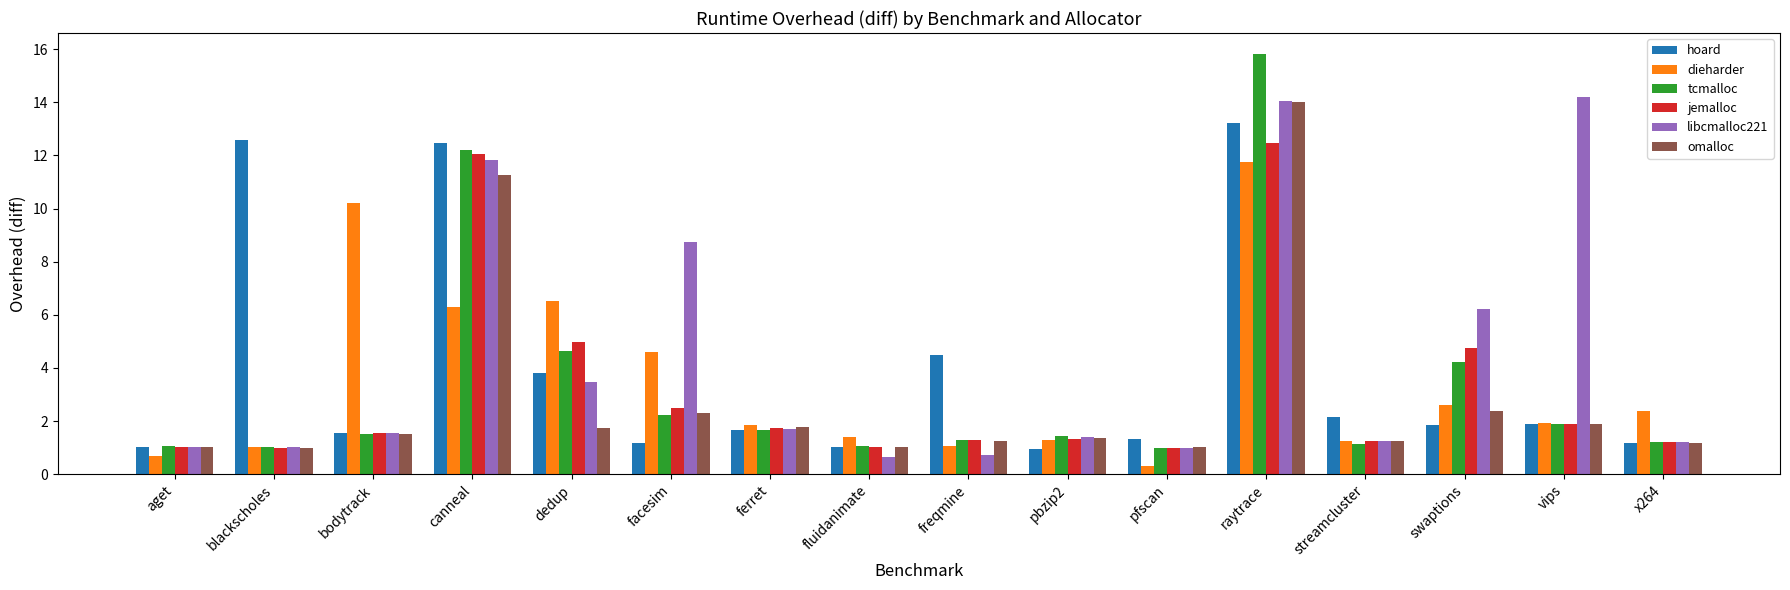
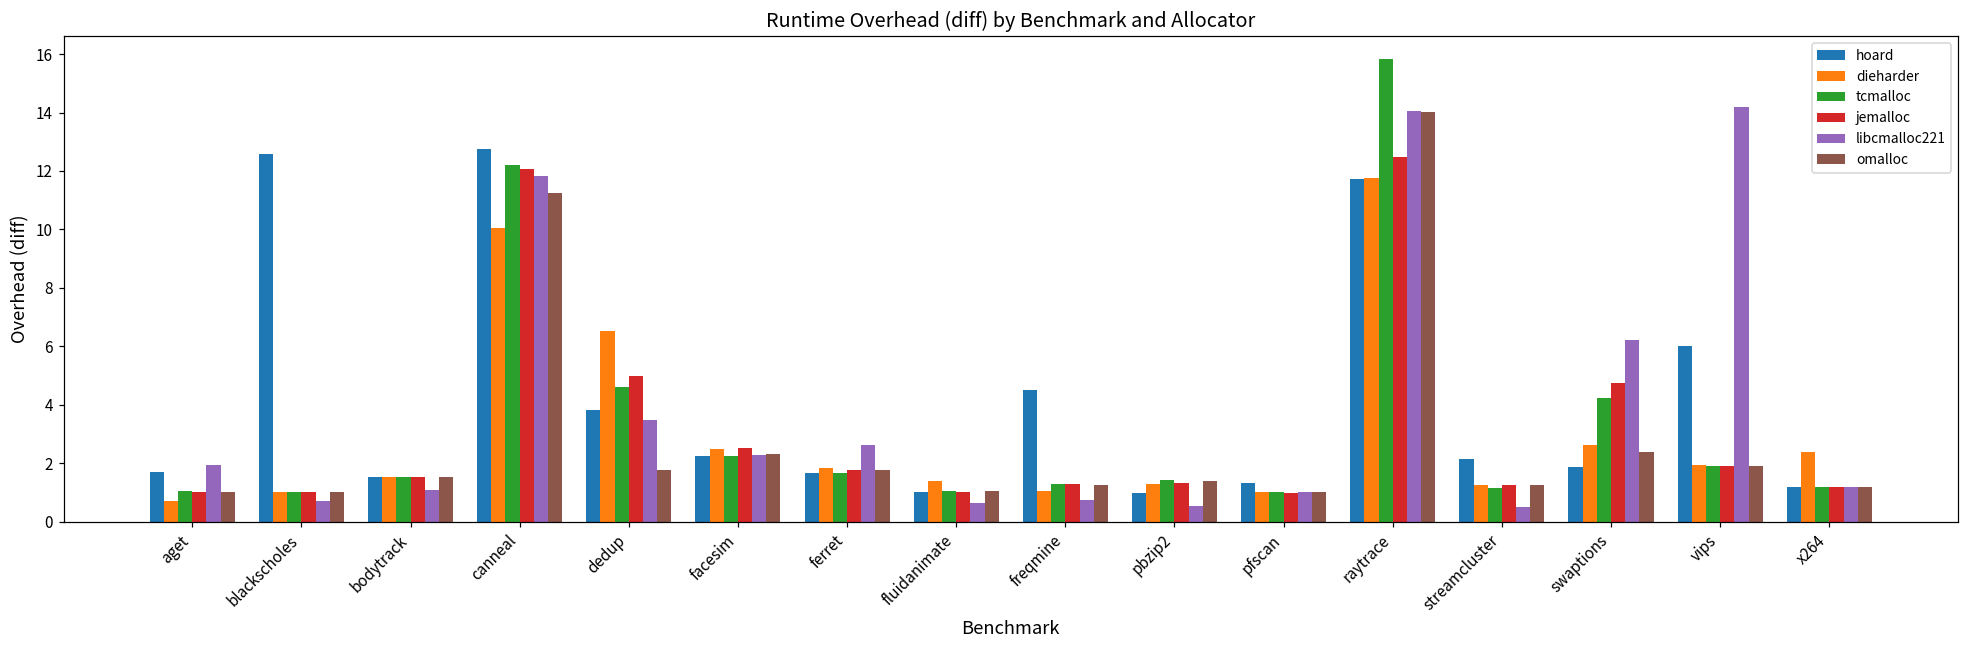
hoard, aget: 1.0 -> 1.7
libcmalloc221, aget: 1.0 -> 1.9
libcmalloc221, blackscholes: 1.0 -> 0.7
dieharder, bodytrack: 10.2 -> 1.5
libcmalloc221, bodytrack: 1.6 -> 1.1
hoard, canneal: 12.5 -> 12.8
dieharder, canneal: 6.3 -> 10.1
hoard, facesim: 1.2 -> 2.3
dieharder, facesim: 4.6 -> 2.5
libcmalloc221, facesim: 8.8 -> 2.3
libcmalloc221, ferret: 1.7 -> 2.6
libcmalloc221, pbzip2: 1.4 -> 0.5
dieharder, pfscan: 0.3 -> 1.0
hoard, raytrace: 13.2 -> 11.7
libcmalloc221, streamcluster: 1.3 -> 0.5
hoard, vips: 1.9 -> 6.0
